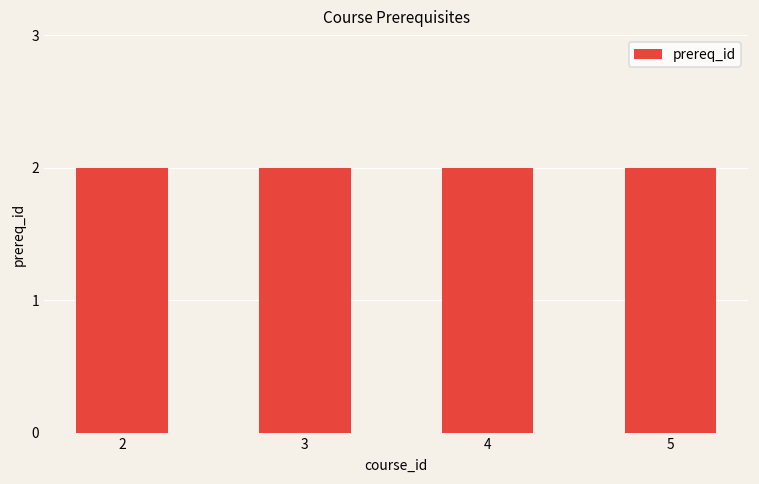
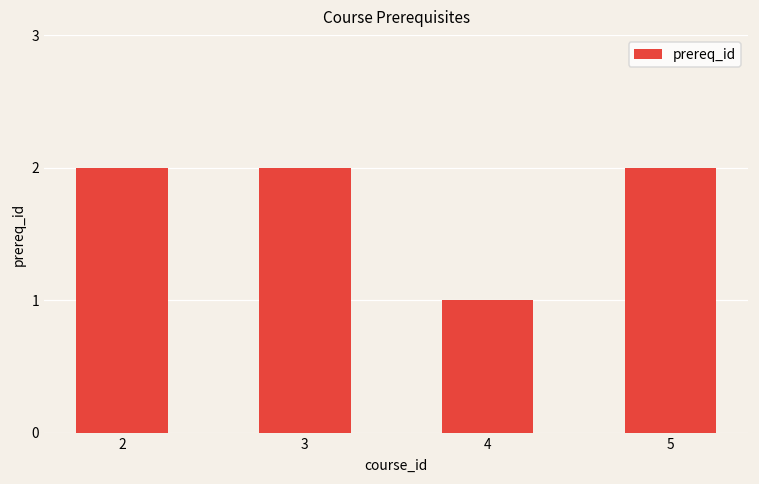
4: 2 -> 1
